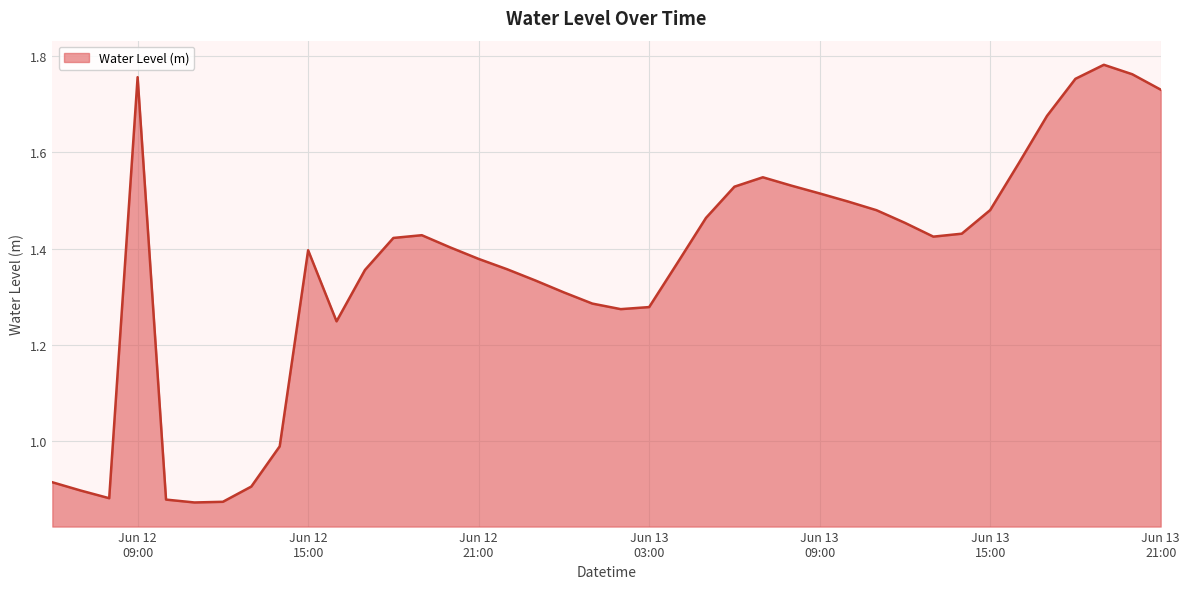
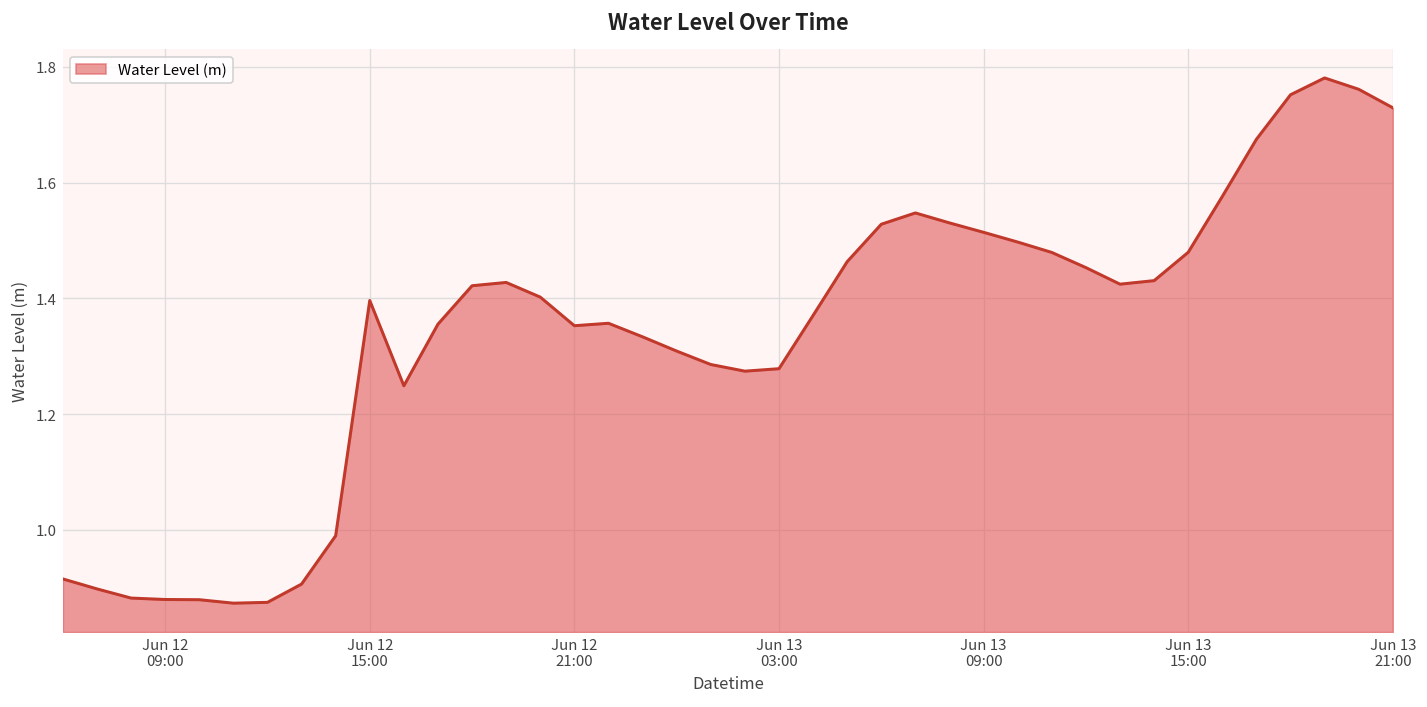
Jun 12 09:00: 1.76 -> 0.88
Jun 12 21:00: 1.38 -> 1.35
